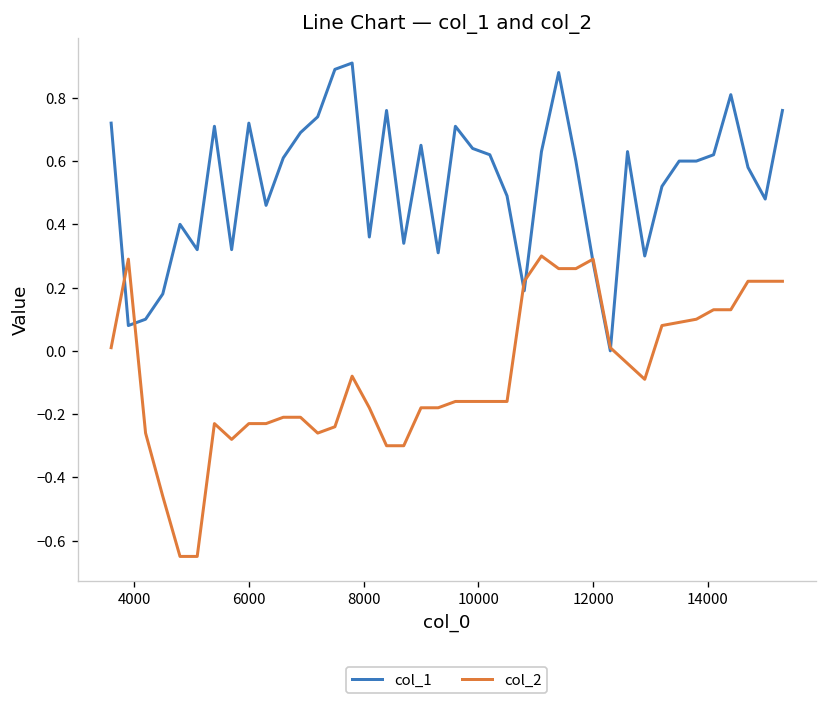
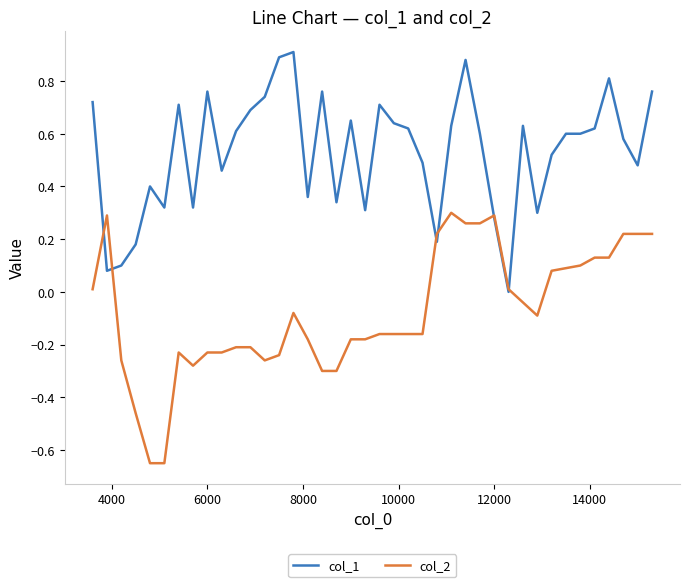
col_1, 6000: 0.72 -> 0.76
